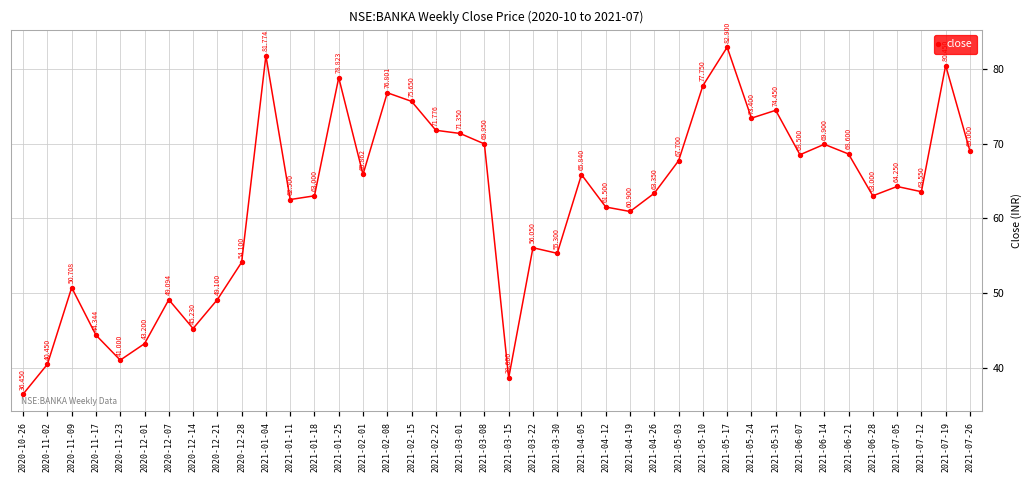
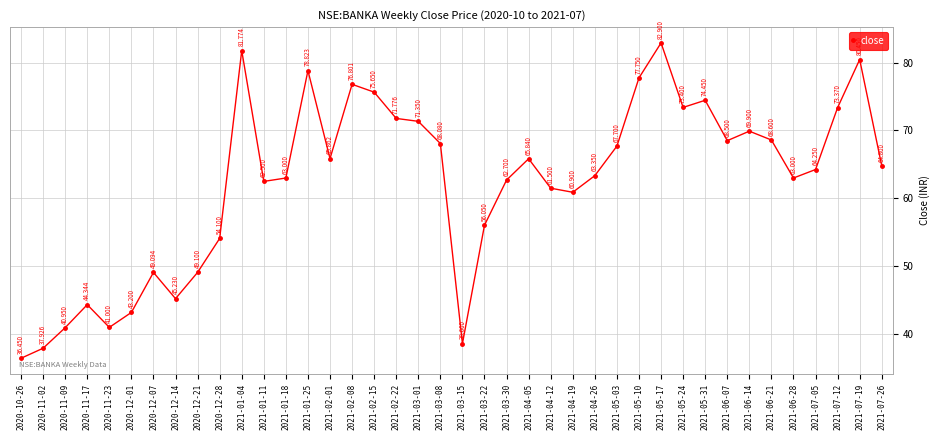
2020-11-02: 40.450 -> 37.926
2020-11-09: 50.708 -> 40.950
2021-03-08: 69.950 -> 68.080
2021-03-30: 55.300 -> 62.700
2021-07-12: 63.550 -> 73.370
2021-07-26: 69.000 -> 64.800
